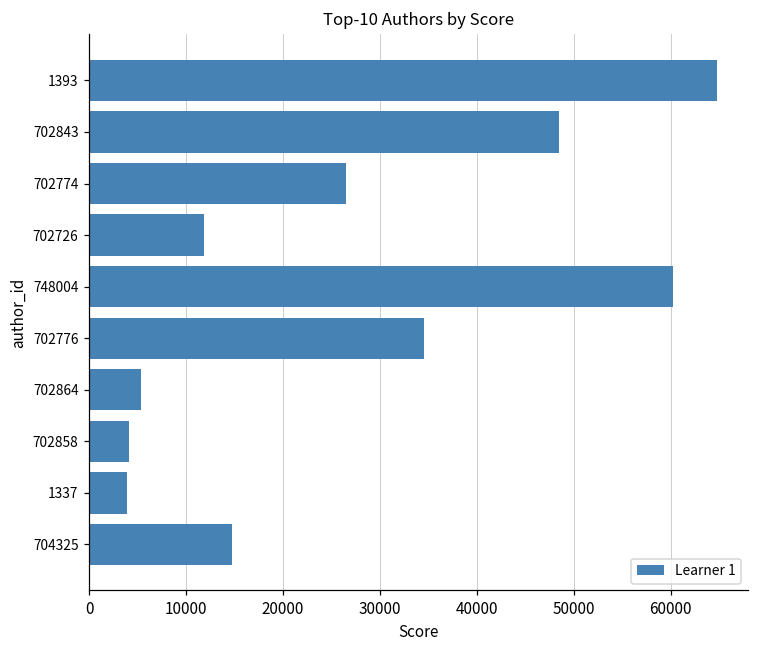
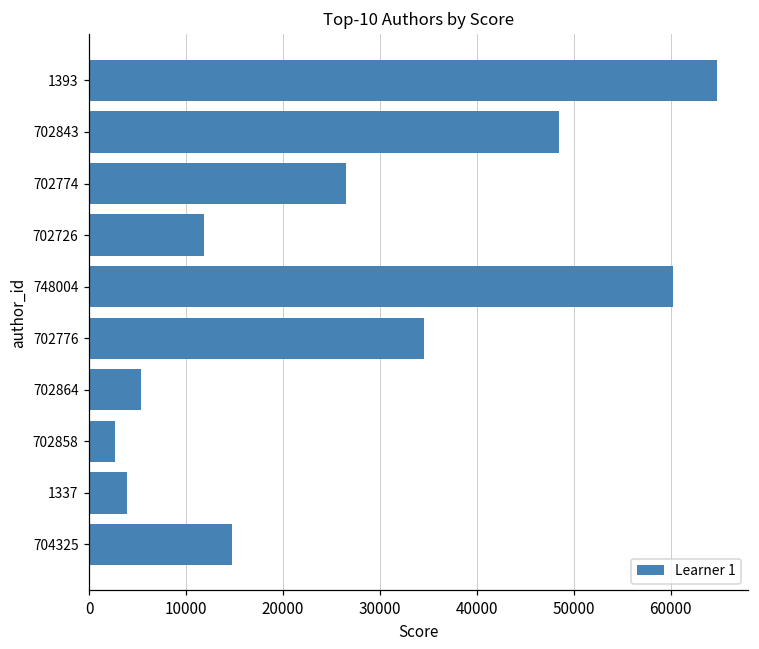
702858: 4000 -> 3000
